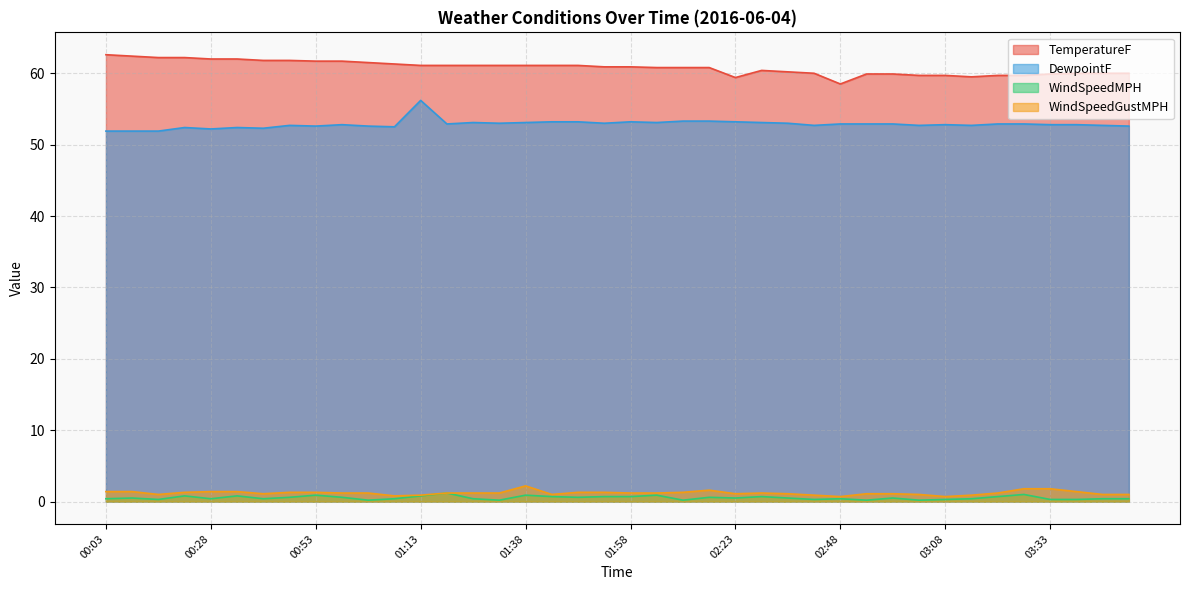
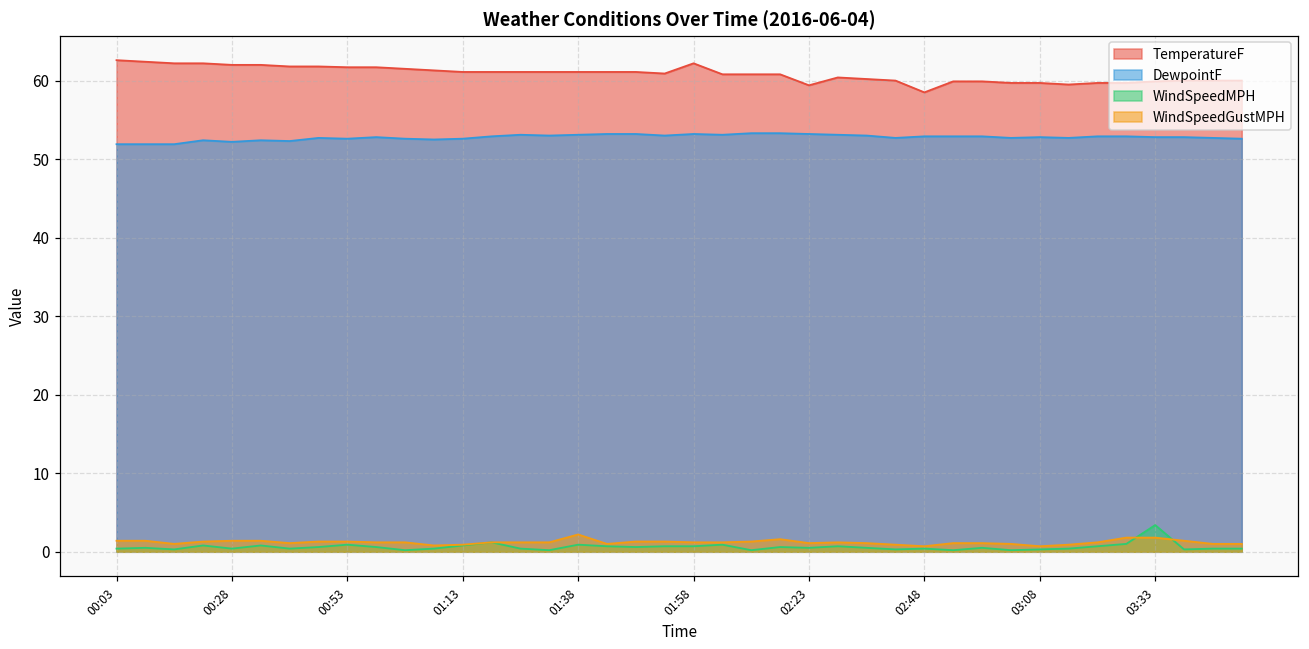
DewpointF, 01:13: 56 -> 53
TemperatureF, 01:58: 61 -> 62
WindSpeedMPH, 03:33: 0 -> 3
